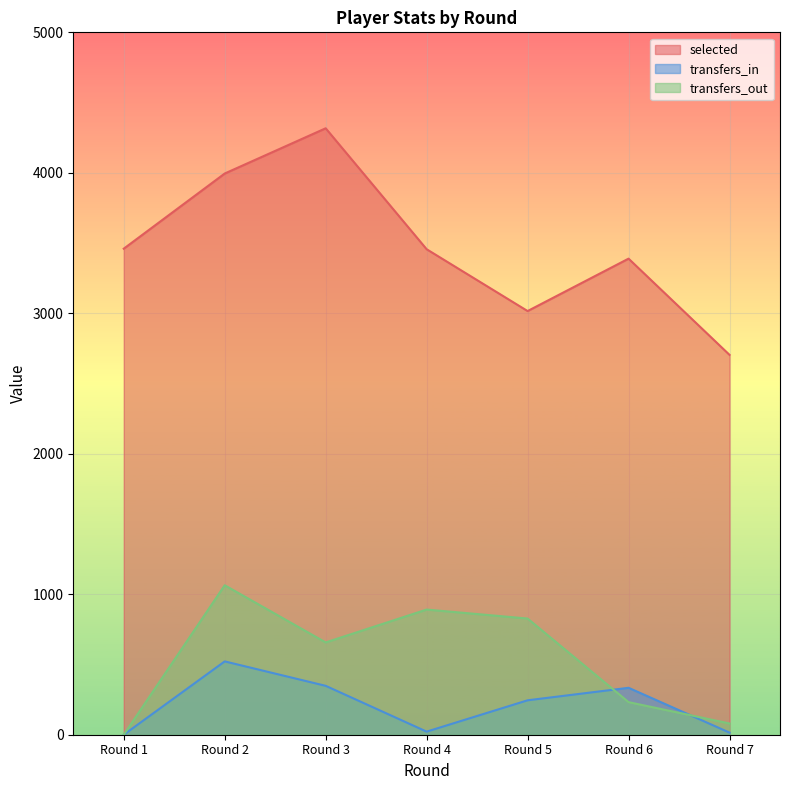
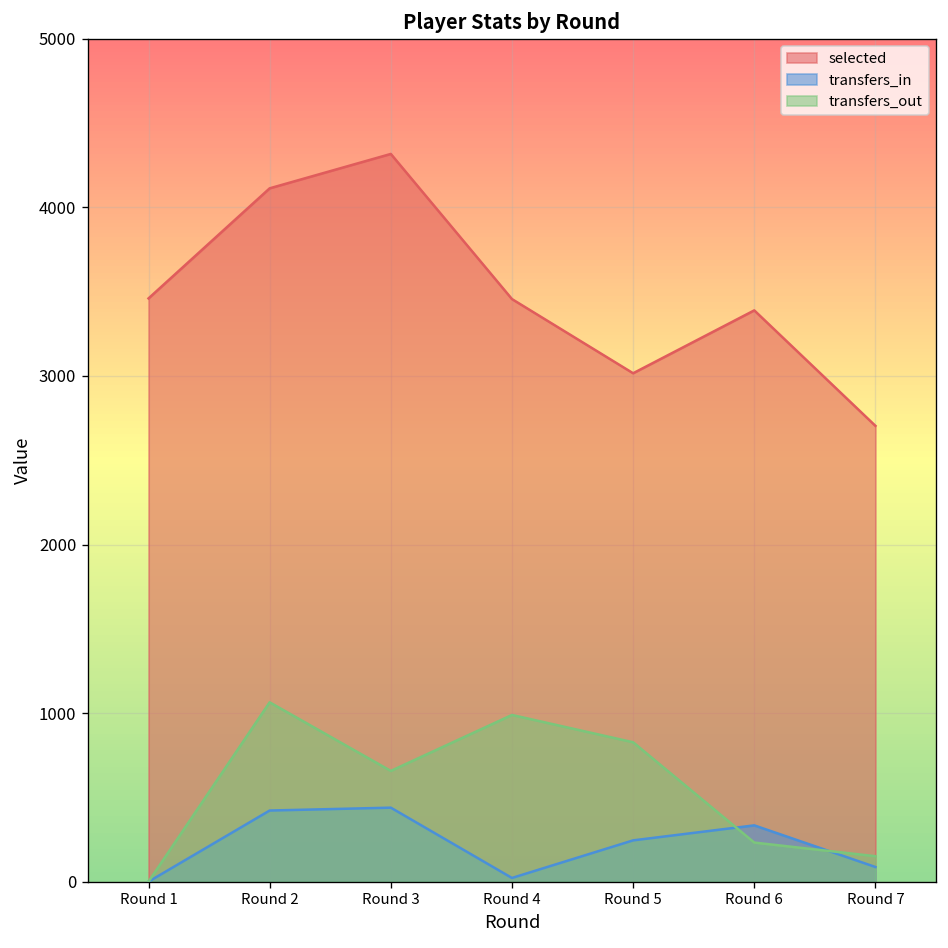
selected, Round 2: 4000 -> 4110
transfers_in, Round 2: 520 -> 420
transfers_in, Round 3: 350 -> 440
transfers_out, Round 4: 890 -> 990
transfers_in, Round 7: 20 -> 90
transfers_out, Round 7: 80 -> 150
